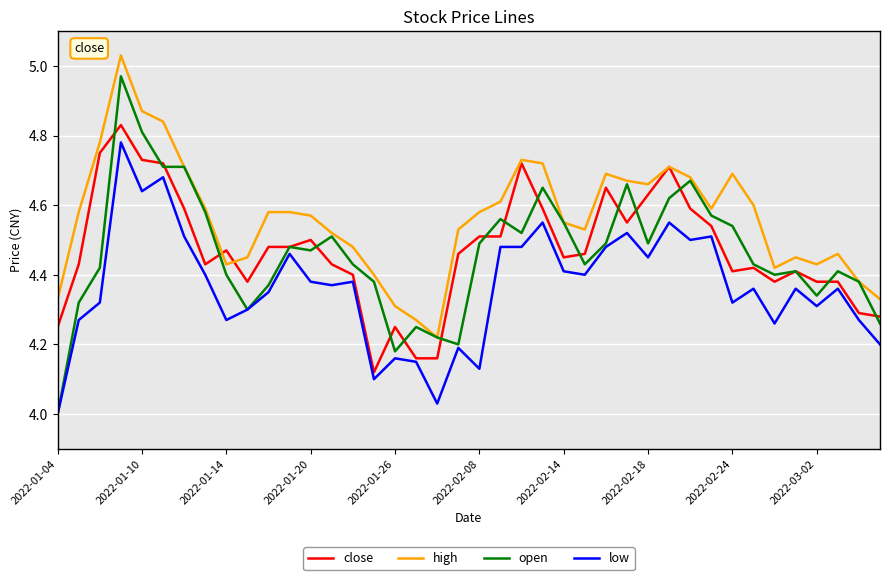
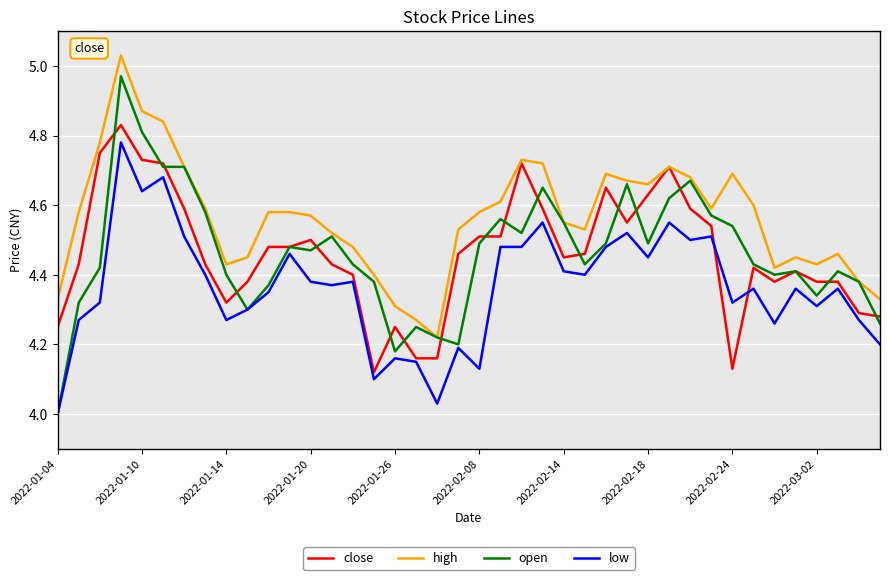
close, 2022-01-14: 4.47 -> 4.32
close, 2022-02-24: 4.41 -> 4.13
